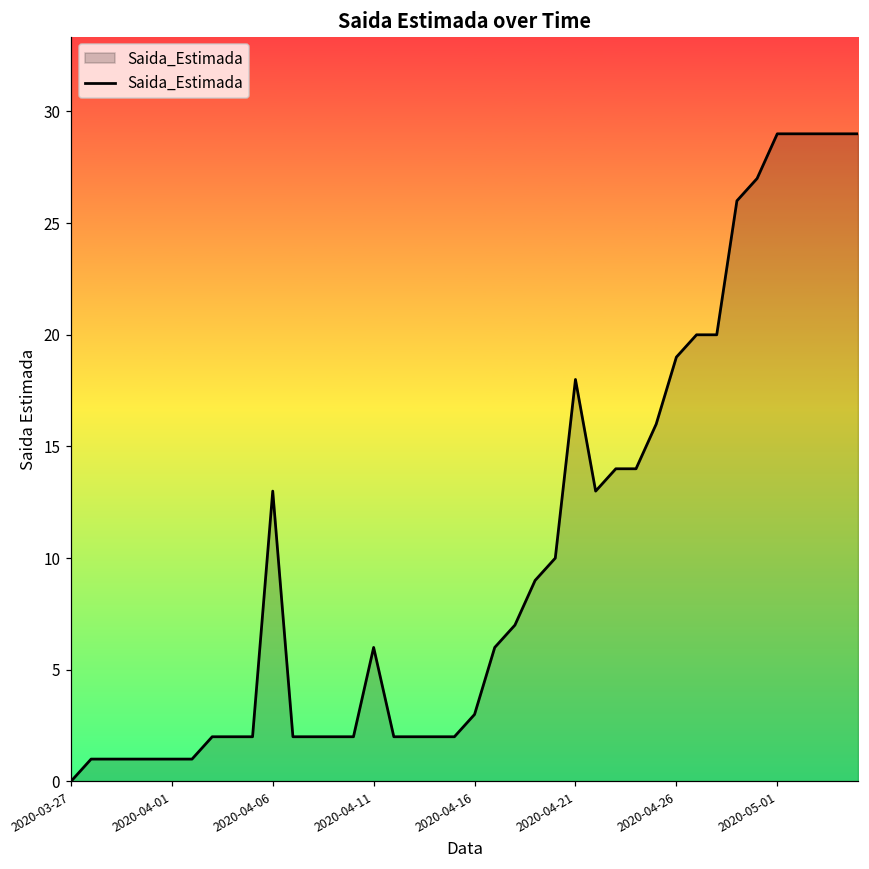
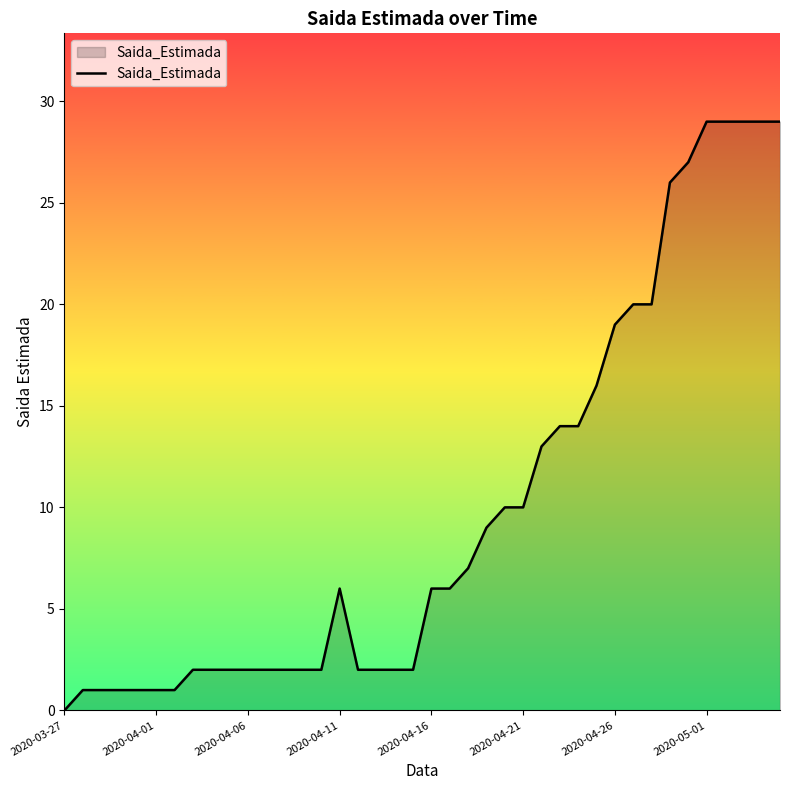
2020-04-06: 13 -> 2
2020-04-16: 3 -> 6
2020-04-21: 18 -> 10
